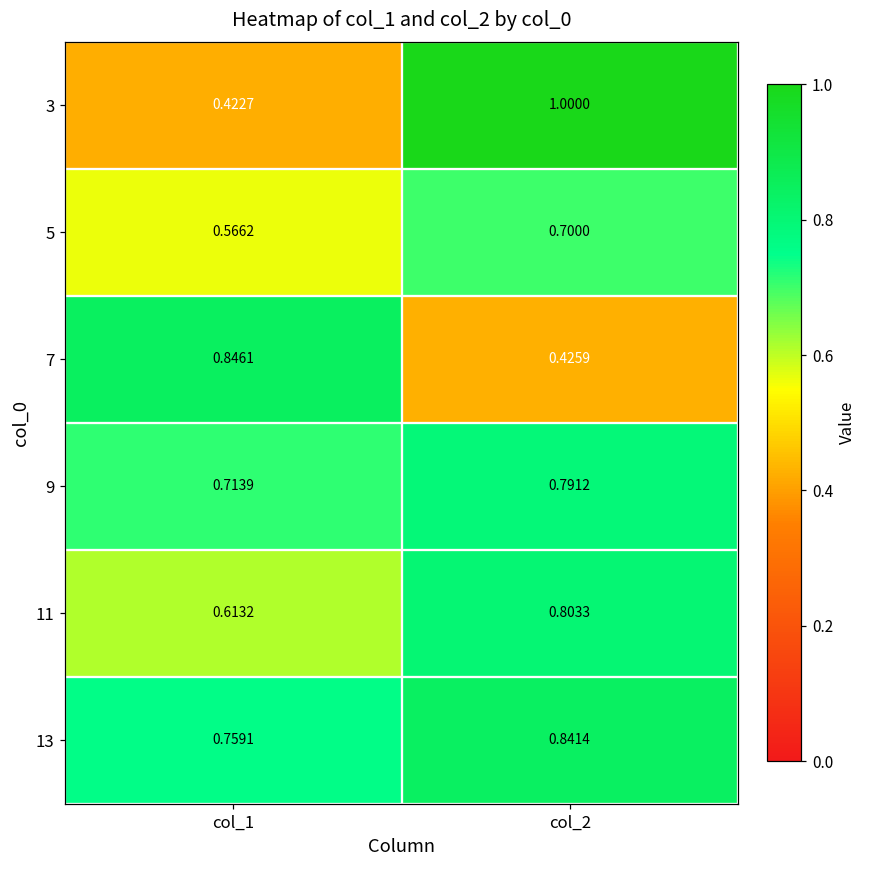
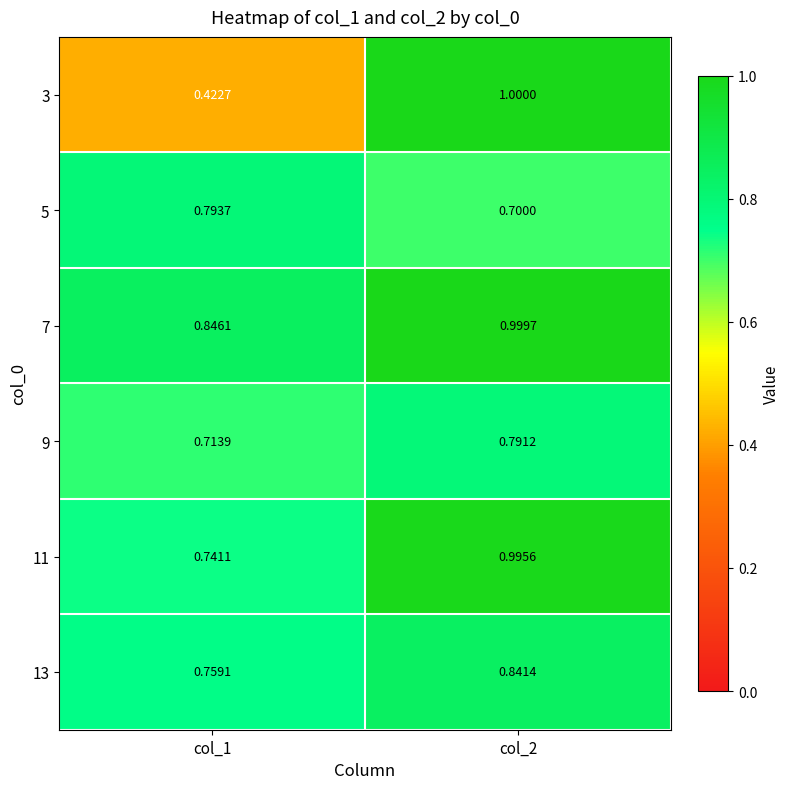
5, col_1: 0.5662 -> 0.7937
7, col_2: 0.4259 -> 0.9997
11, col_1: 0.6132 -> 0.7411
11, col_2: 0.8033 -> 0.9956
